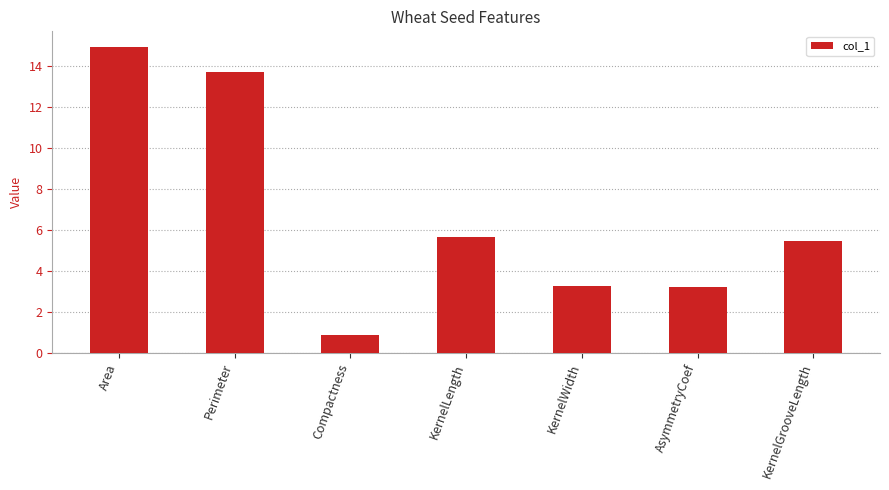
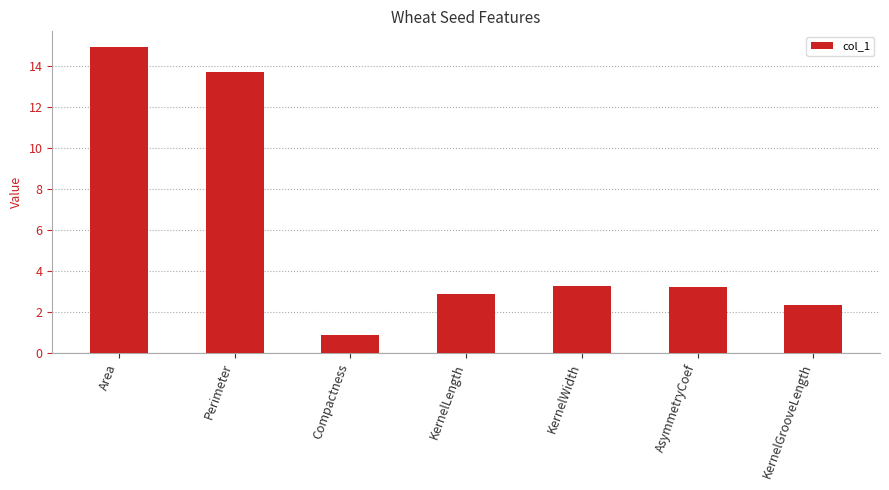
KernelLength: 5.6 -> 2.9
KernelGrooveLength: 5.4 -> 2.3
